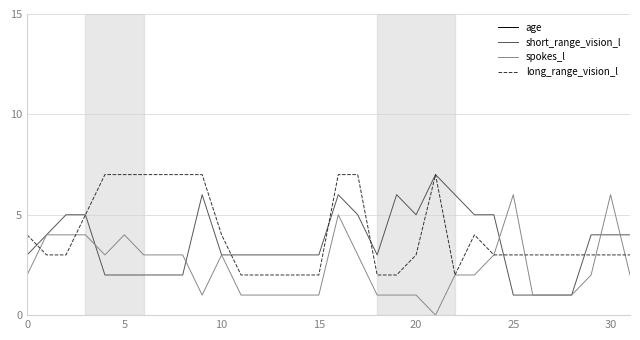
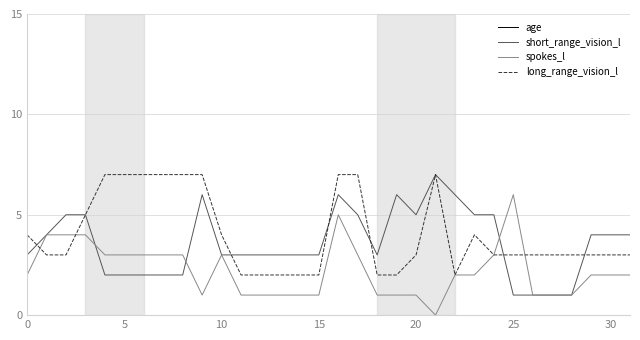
spokes_l, 5: 4 -> 3
spokes_l, 30: 6 -> 2
